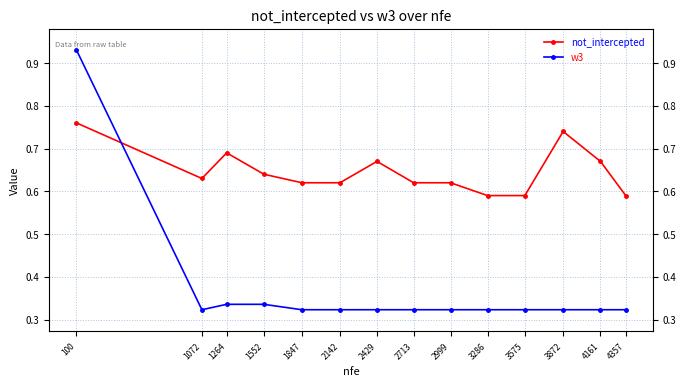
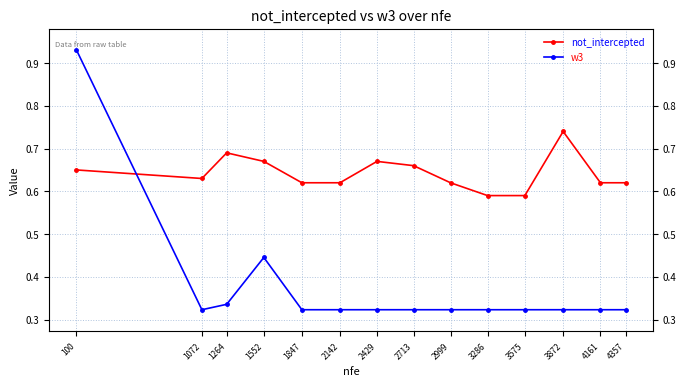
not_intercepted, 100: 0.76 -> 0.65
not_intercepted, 1552: 0.64 -> 0.67
w3, 1552: 0.34 -> 0.45
not_intercepted, 2713: 0.62 -> 0.66
not_intercepted, 4161: 0.67 -> 0.62
not_intercepted, 4357: 0.59 -> 0.62
